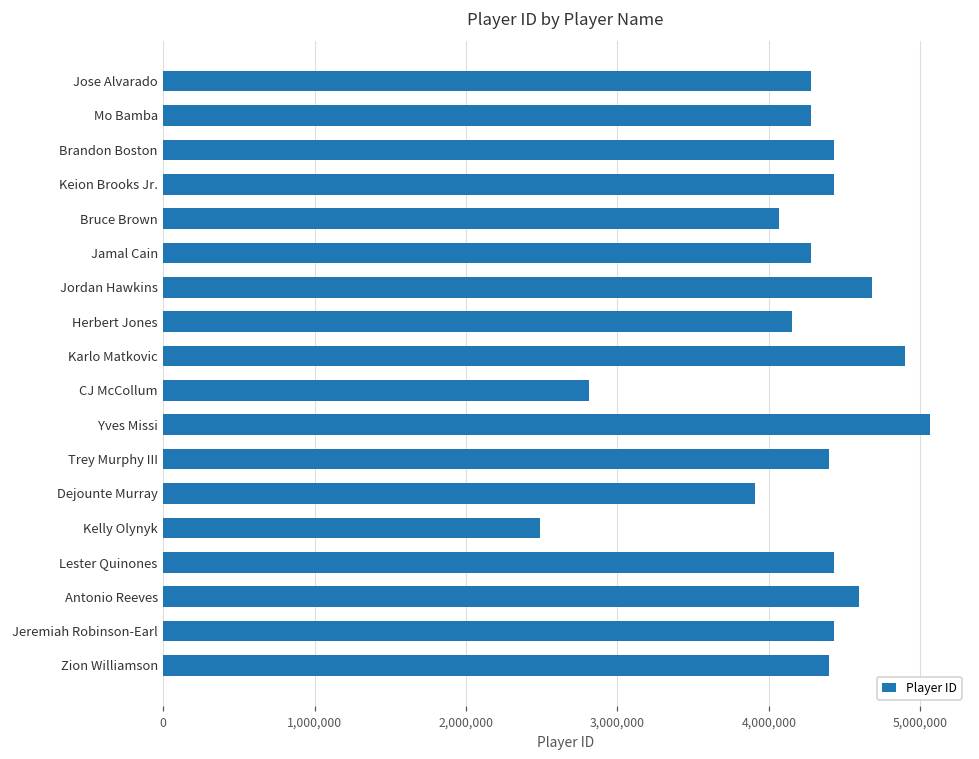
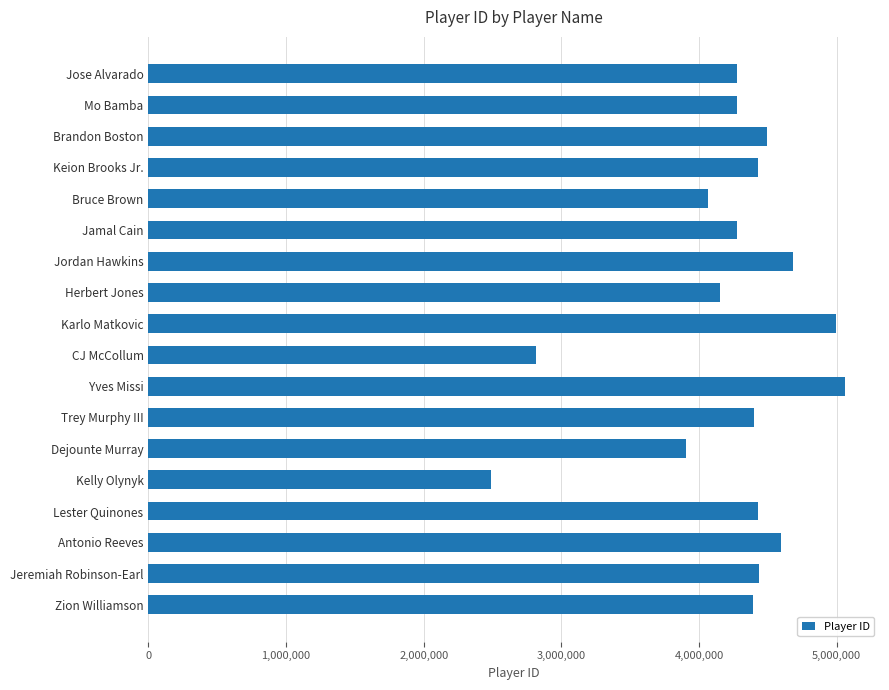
Brandon Boston: 4,430,000 -> 4,490,000
Karlo Matkovic: 4,900,000 -> 5,000,000
